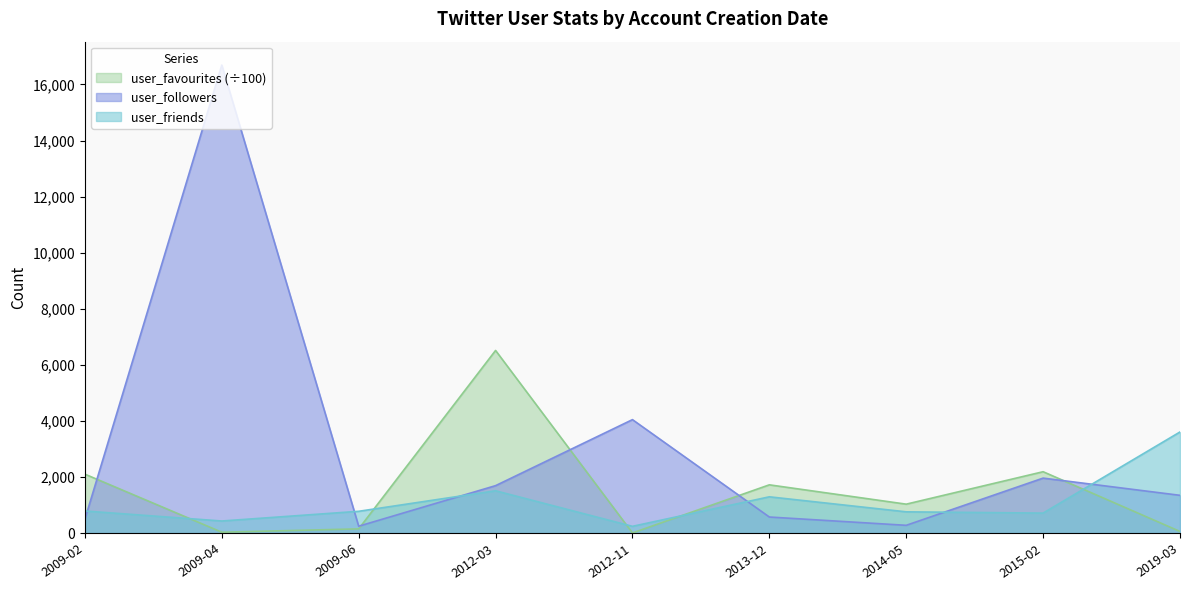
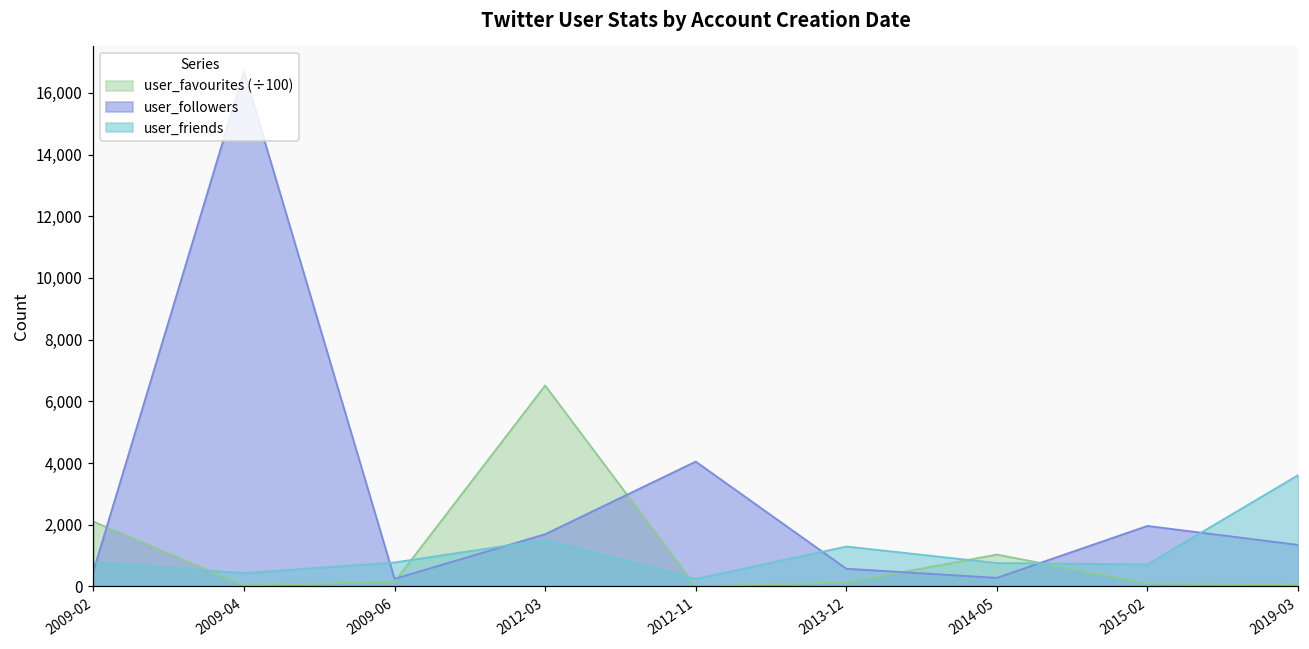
user_favourites (÷100), 2013-12: 1,700 -> 100
user_favourites (÷100), 2015-02: 2,200 -> 100
